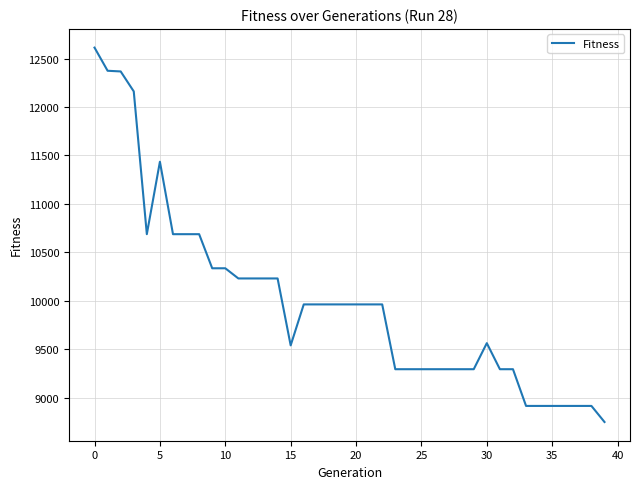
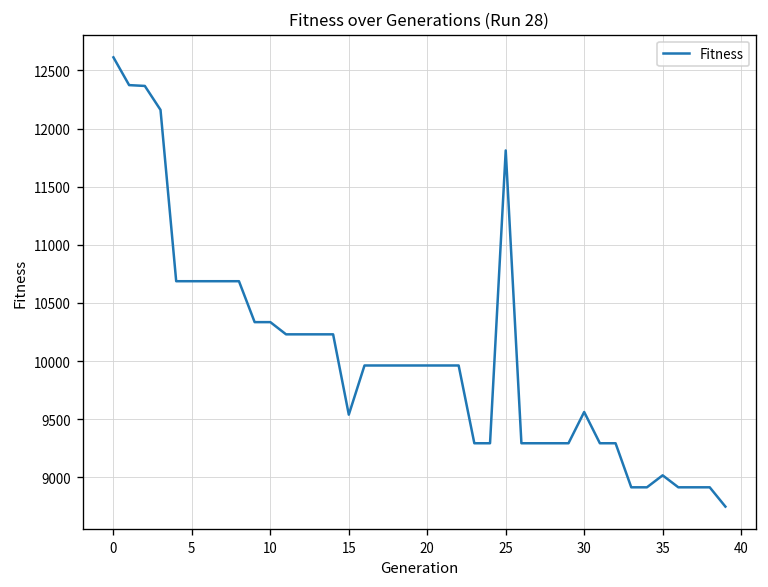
5: 11400 -> 10700
25: 9300 -> 11800
35: 8900 -> 9000
